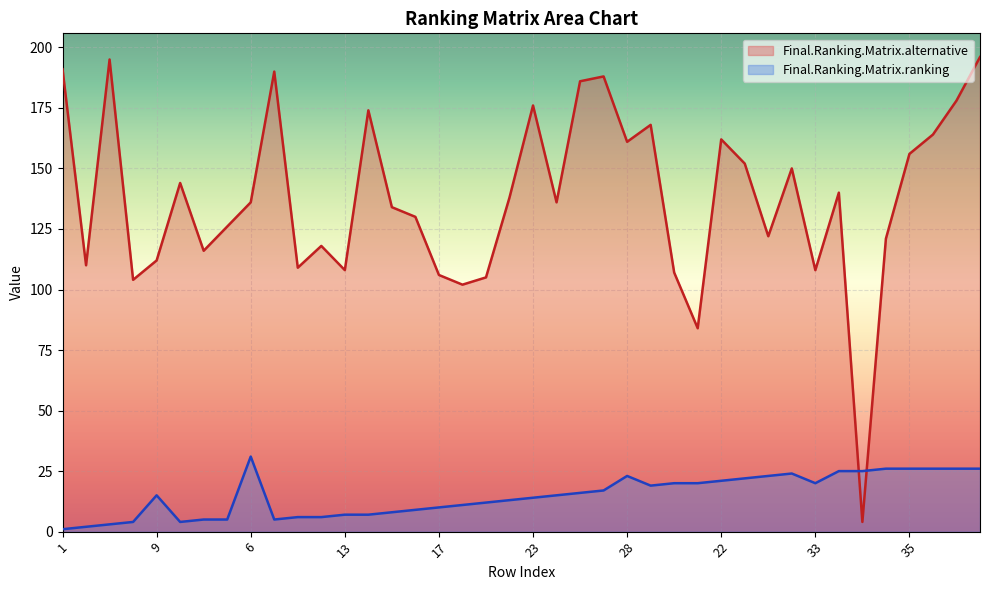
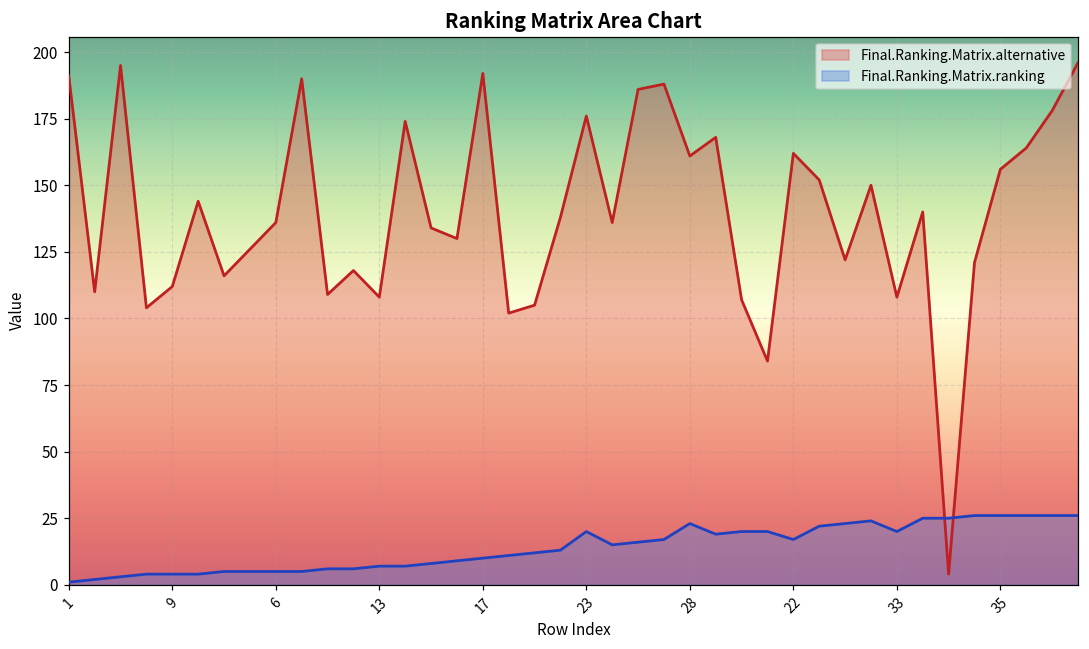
Final.Ranking.Matrix.ranking, 9: 15 -> 4
Final.Ranking.Matrix.ranking, 6: 31 -> 5
Final.Ranking.Matrix.alternative, 17: 106 -> 192
Final.Ranking.Matrix.ranking, 23: 14 -> 20
Final.Ranking.Matrix.ranking, 22: 21 -> 17
